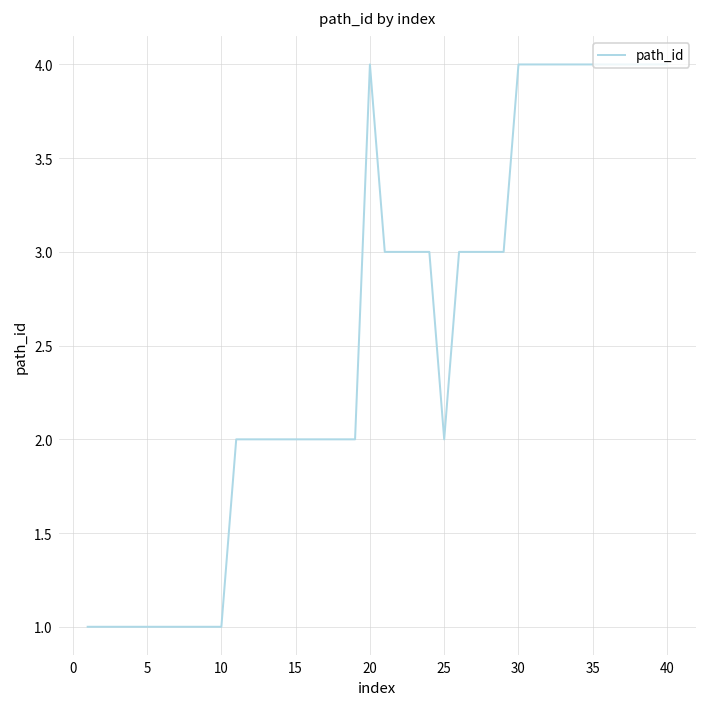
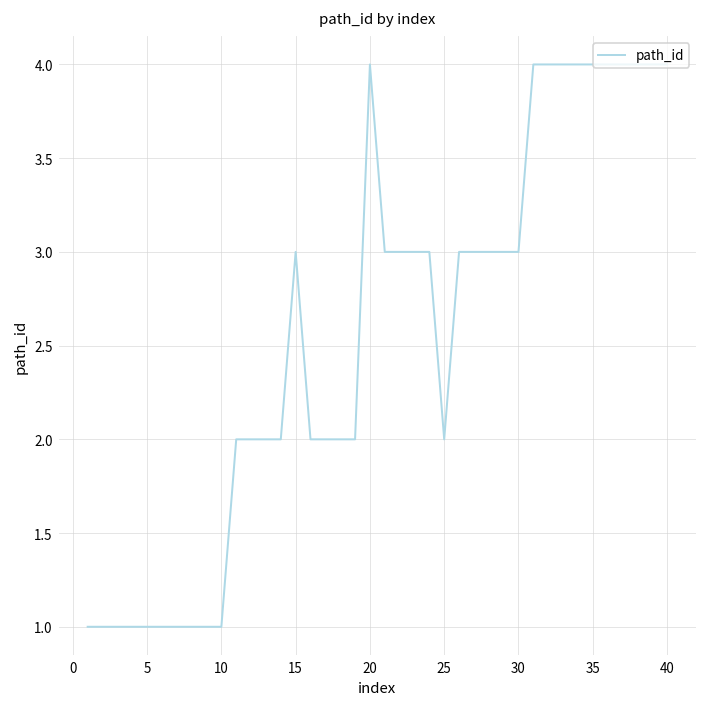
15: 2 -> 3
30: 4 -> 3
